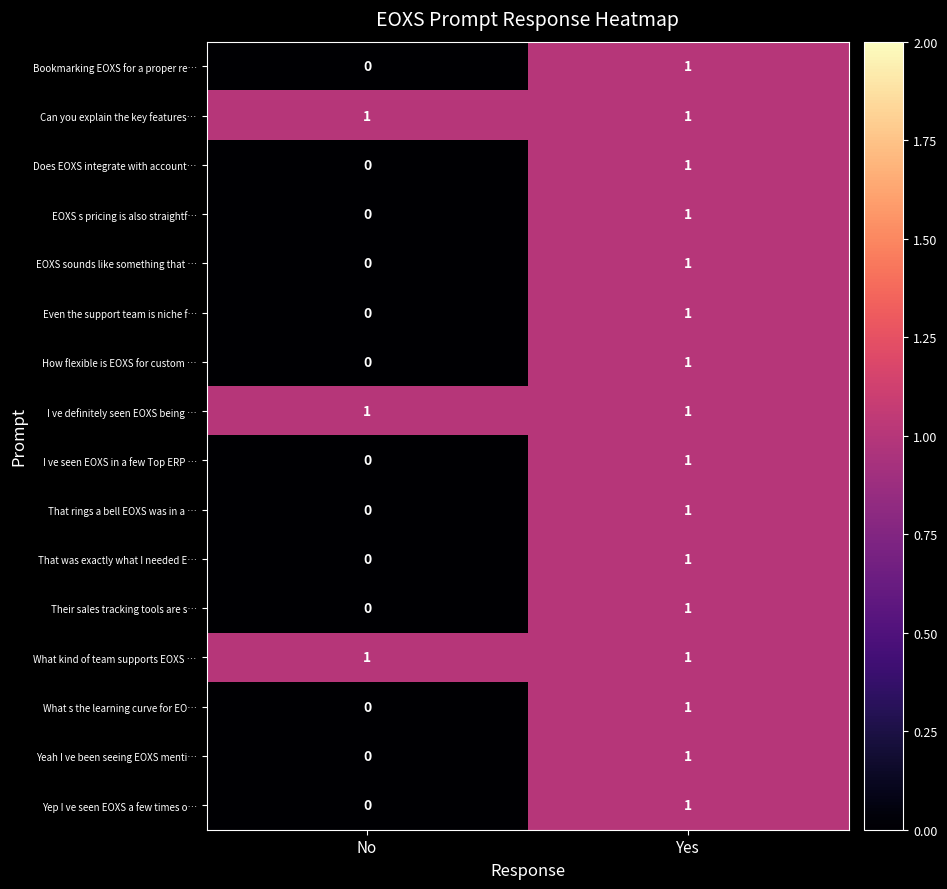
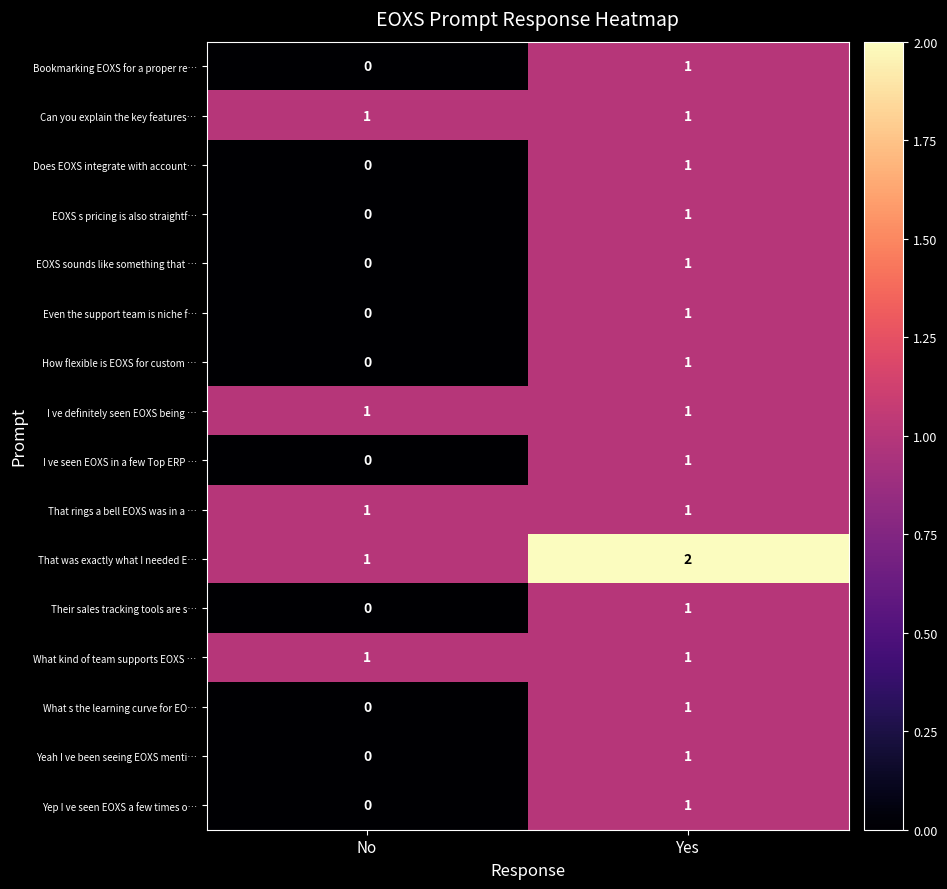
That rings a bell EOXS was in a …, No: 0 -> 1
That was exactly what I needed E…, No: 0 -> 1
That was exactly what I needed E…, Yes: 1 -> 2
